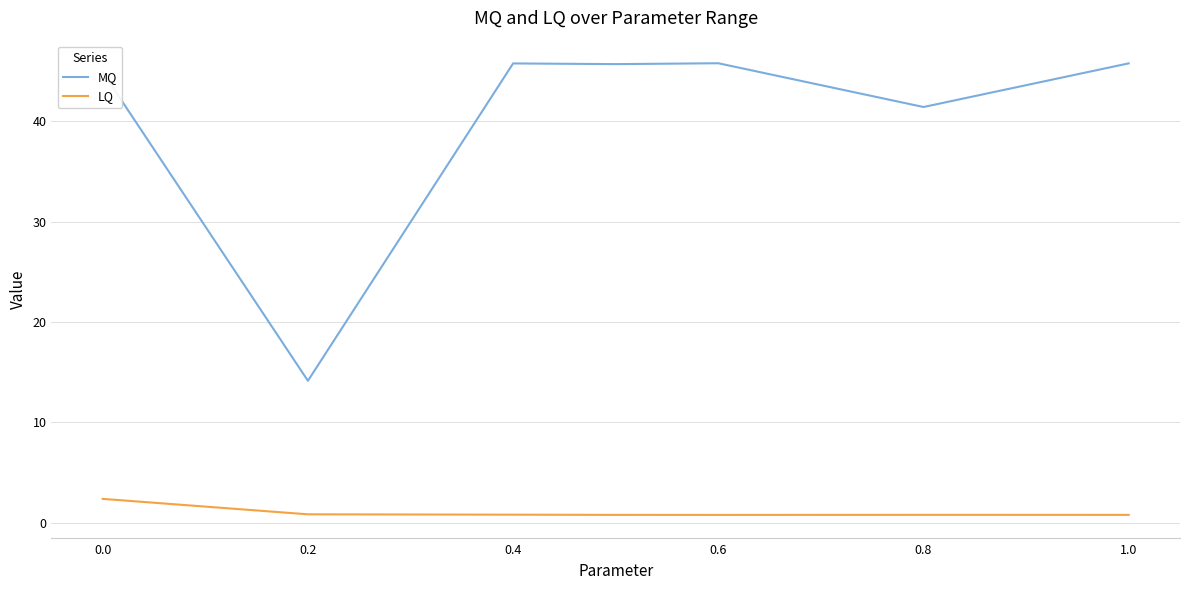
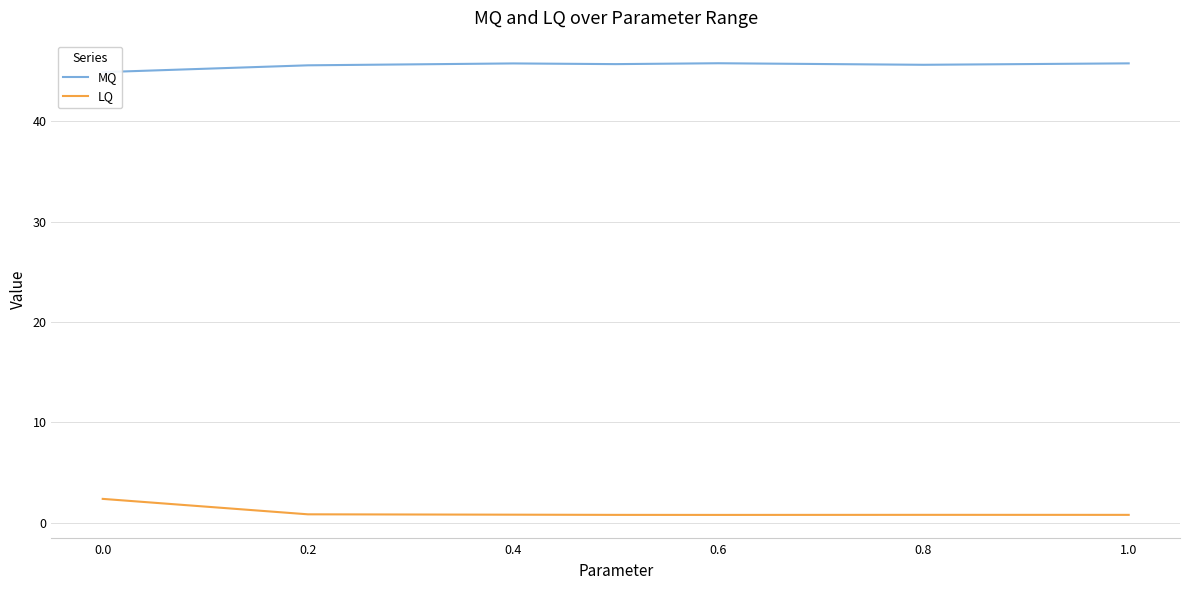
MQ, 0.2: 14.1 -> 45.6
MQ, 0.8: 41.4 -> 45.7
